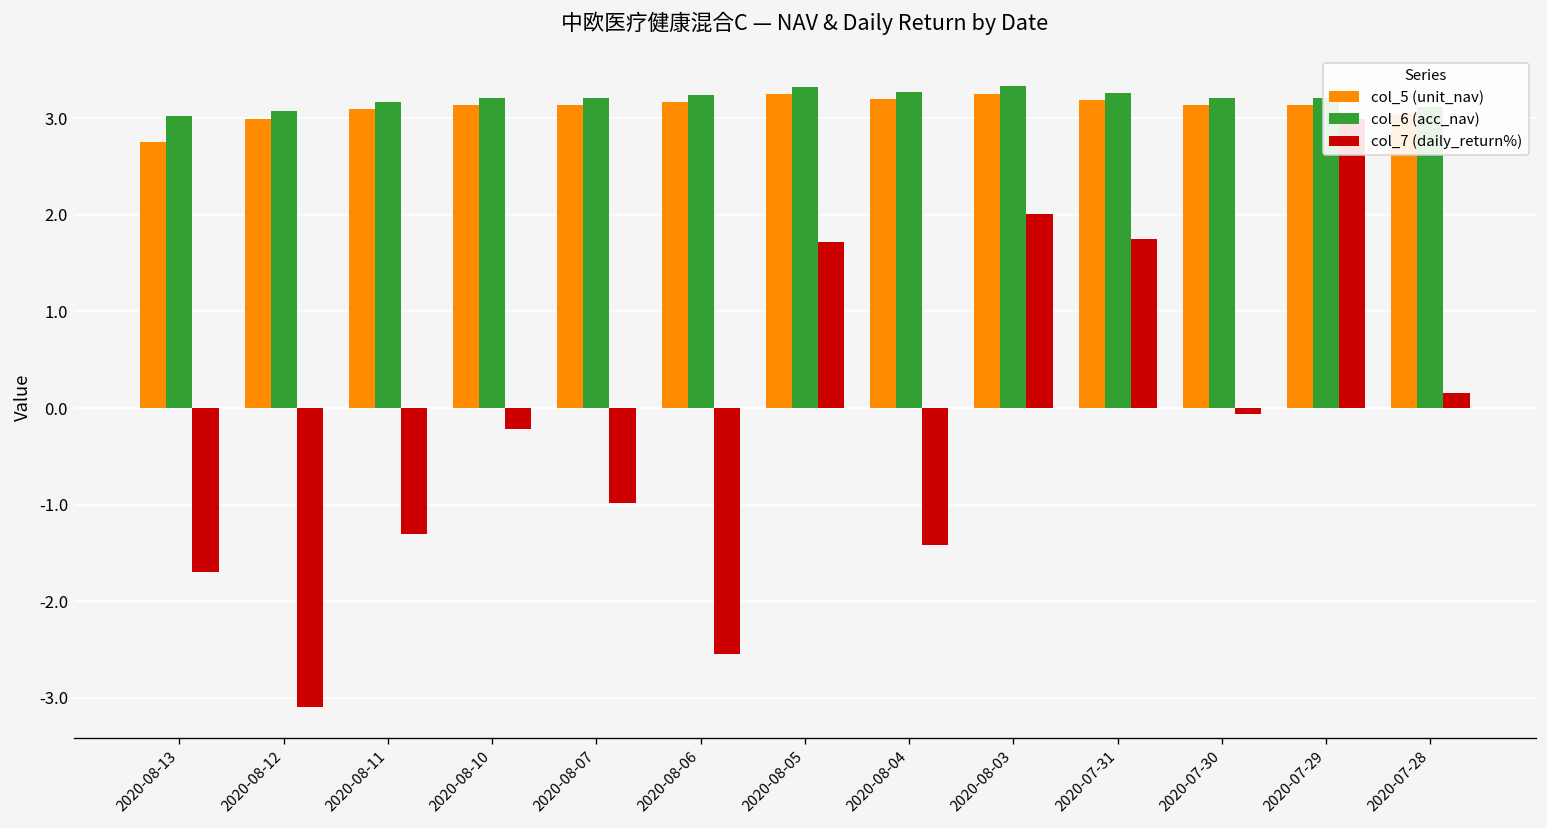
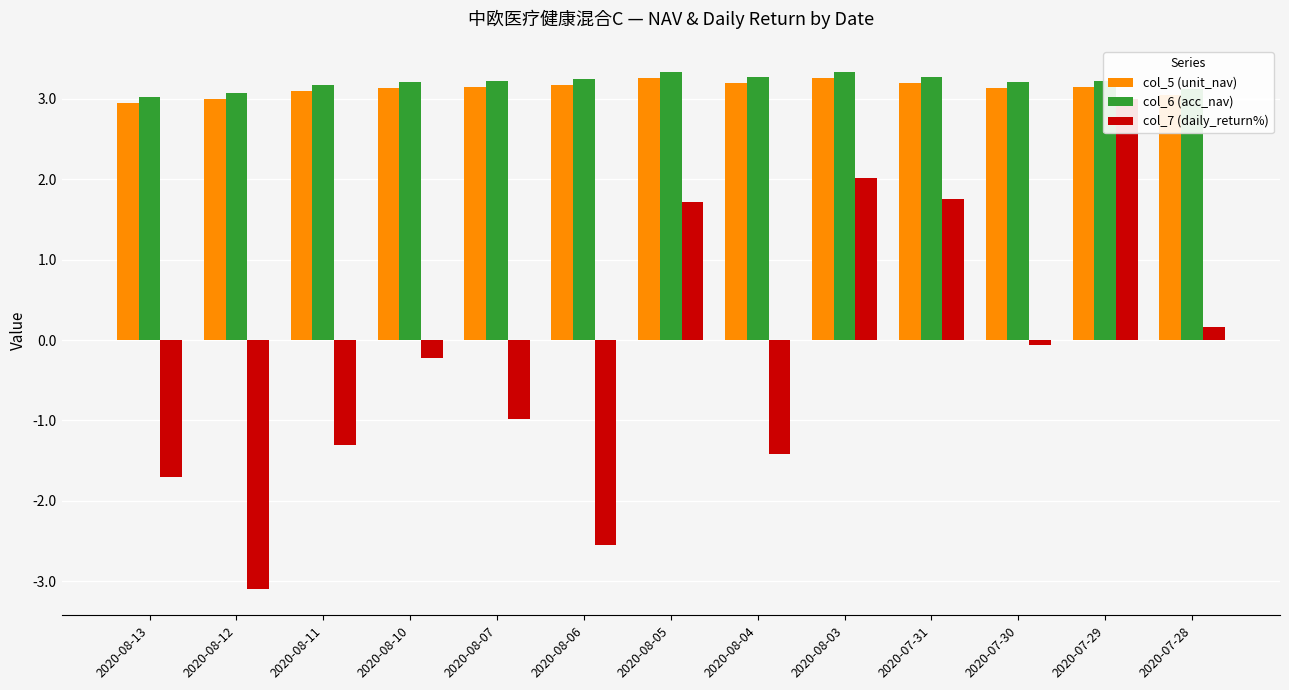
col_5 (unit_nav), 2020-08-13: 2.8 -> 2.9
